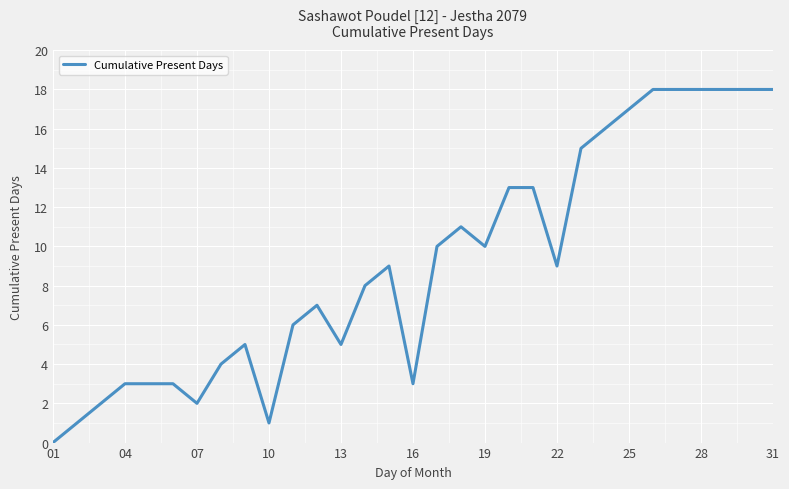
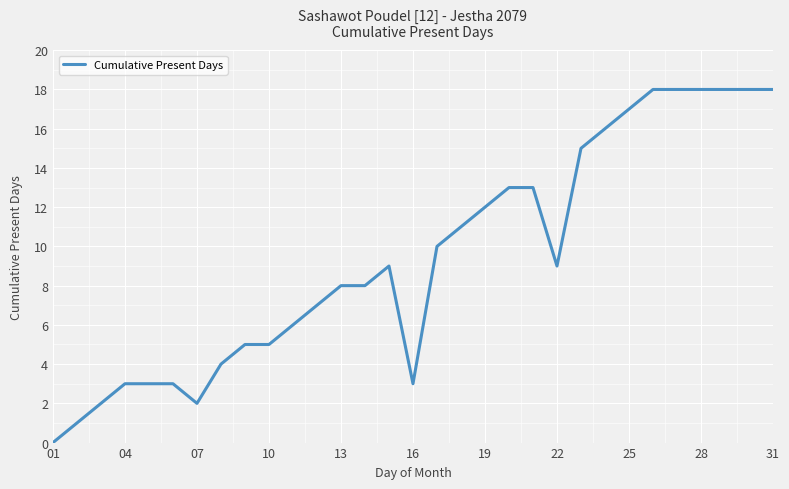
10: 1 -> 5
13: 5 -> 8
19: 10 -> 12
